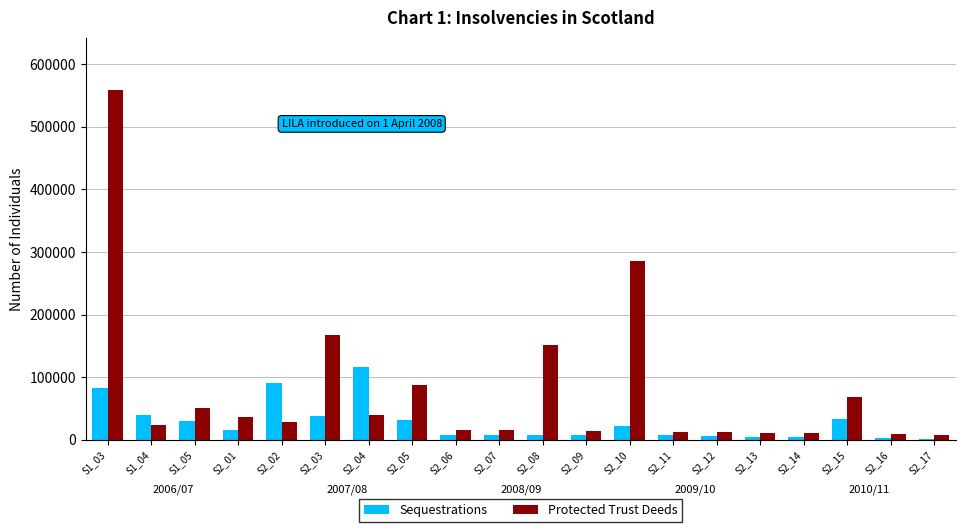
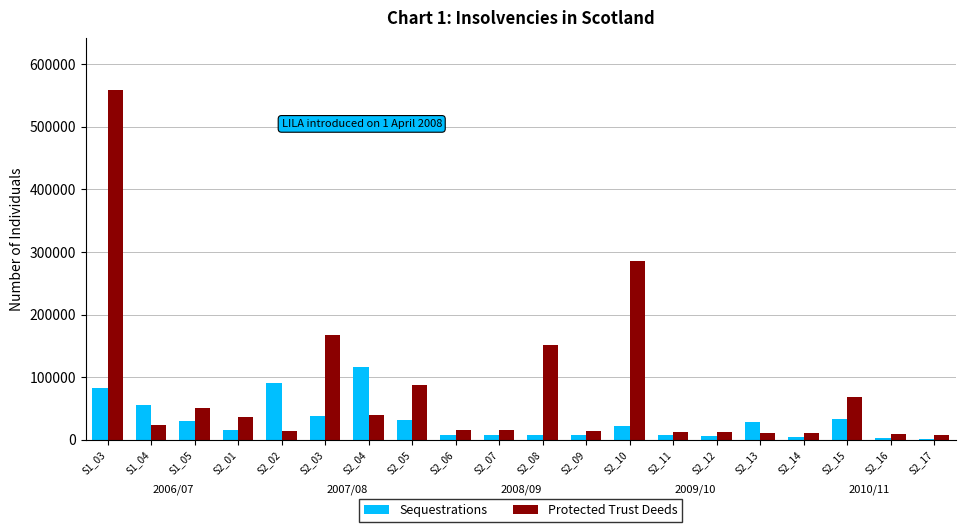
Sequestrations, S1_04: 40000 -> 50000
Protected Trust Deeds, S2_02: 30000 -> 10000
Sequestrations, S2_13: 10000 -> 30000
